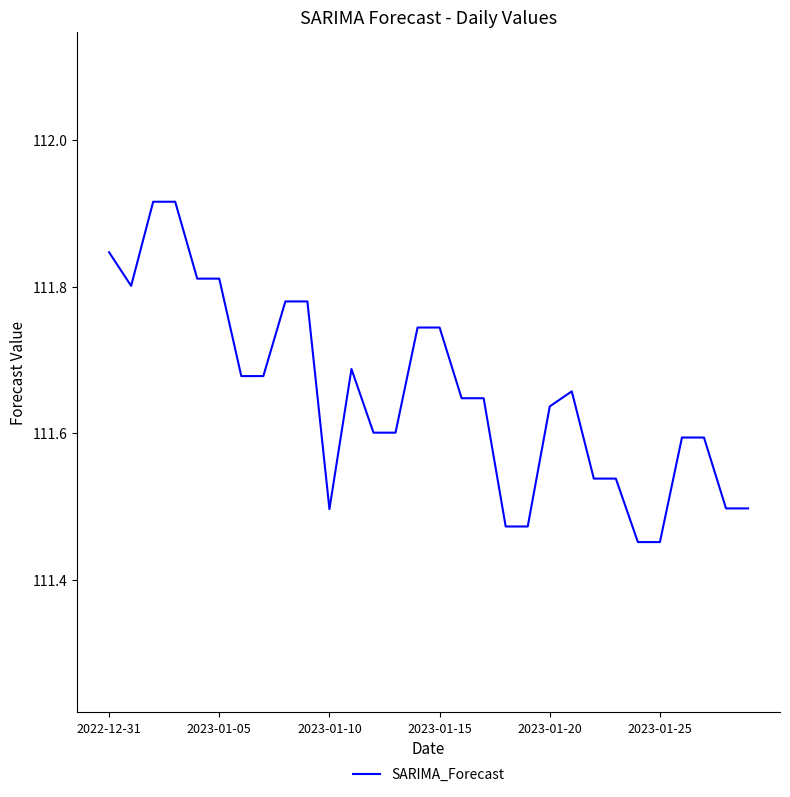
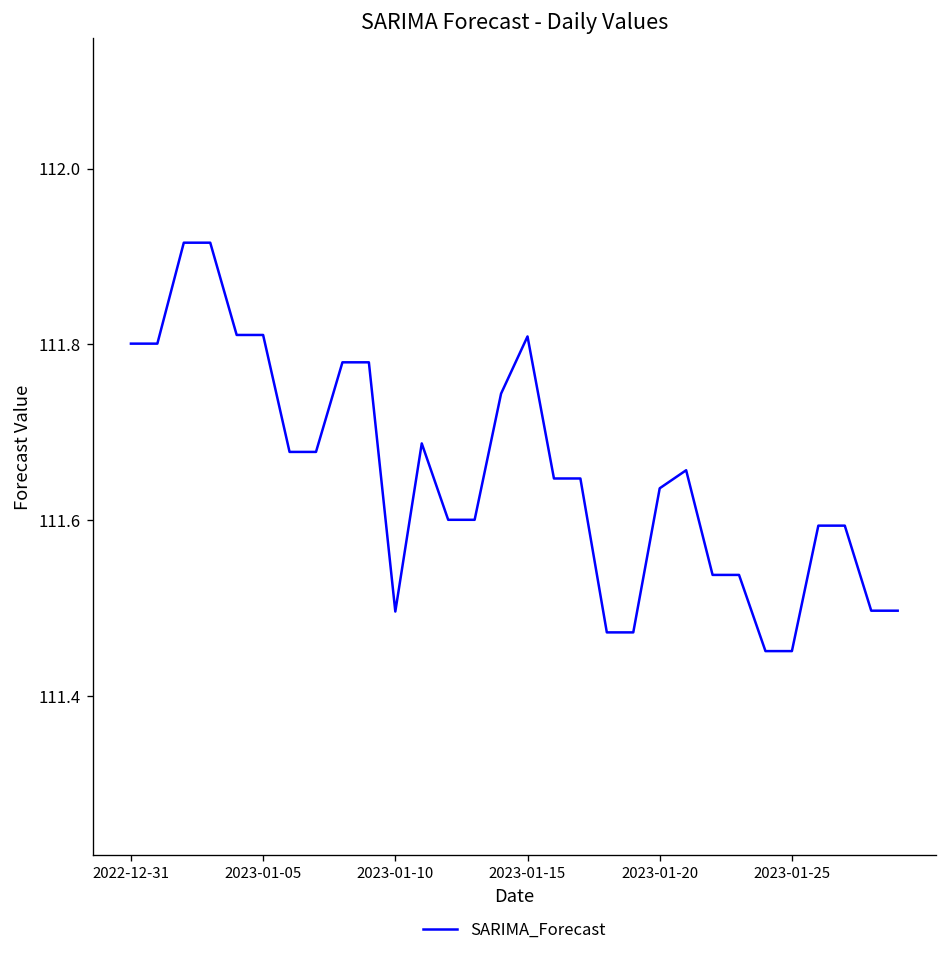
2022-12-31: 111.85 -> 111.80
2023-01-15: 111.74 -> 111.81
